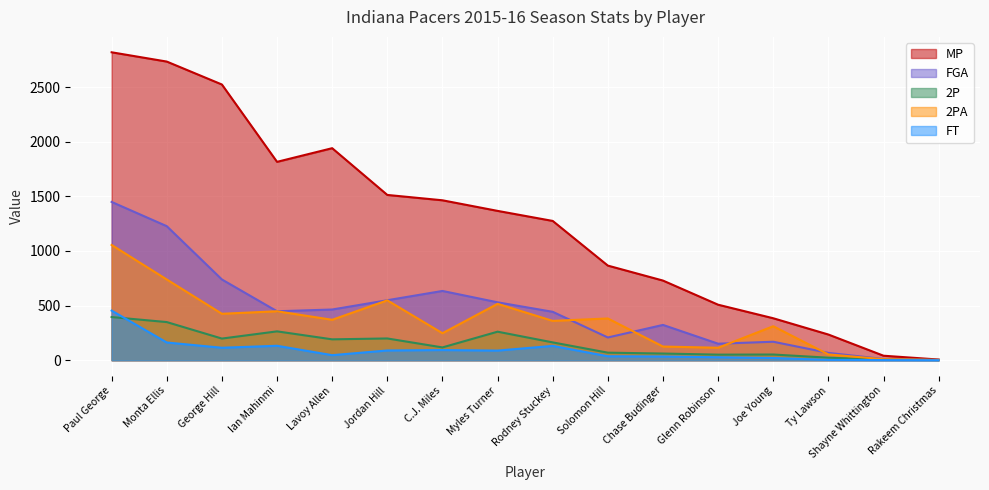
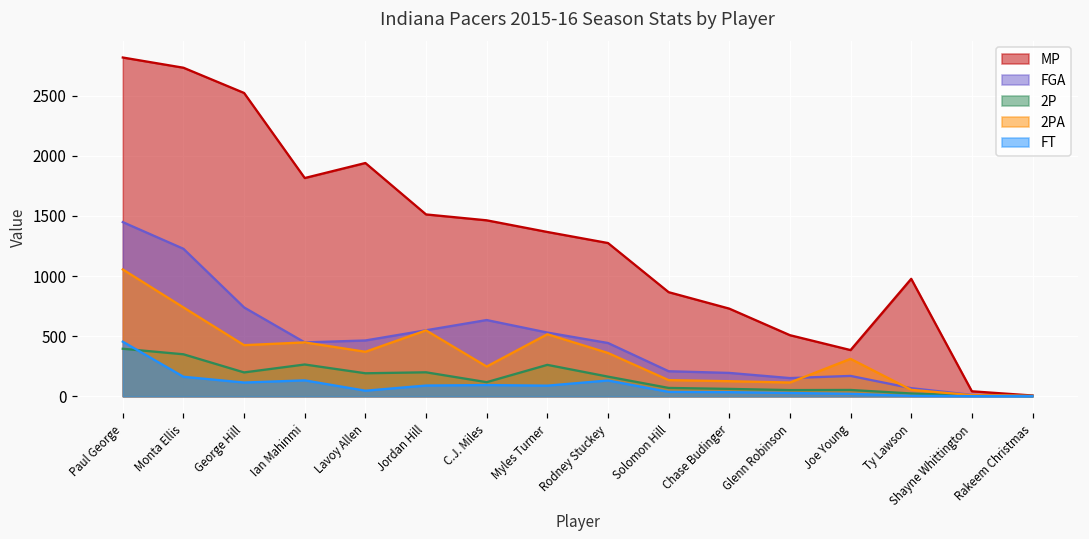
2PA, Solomon Hill: 380 -> 130
FGA, Chase Budinger: 320 -> 190
MP, Ty Lawson: 240 -> 980
